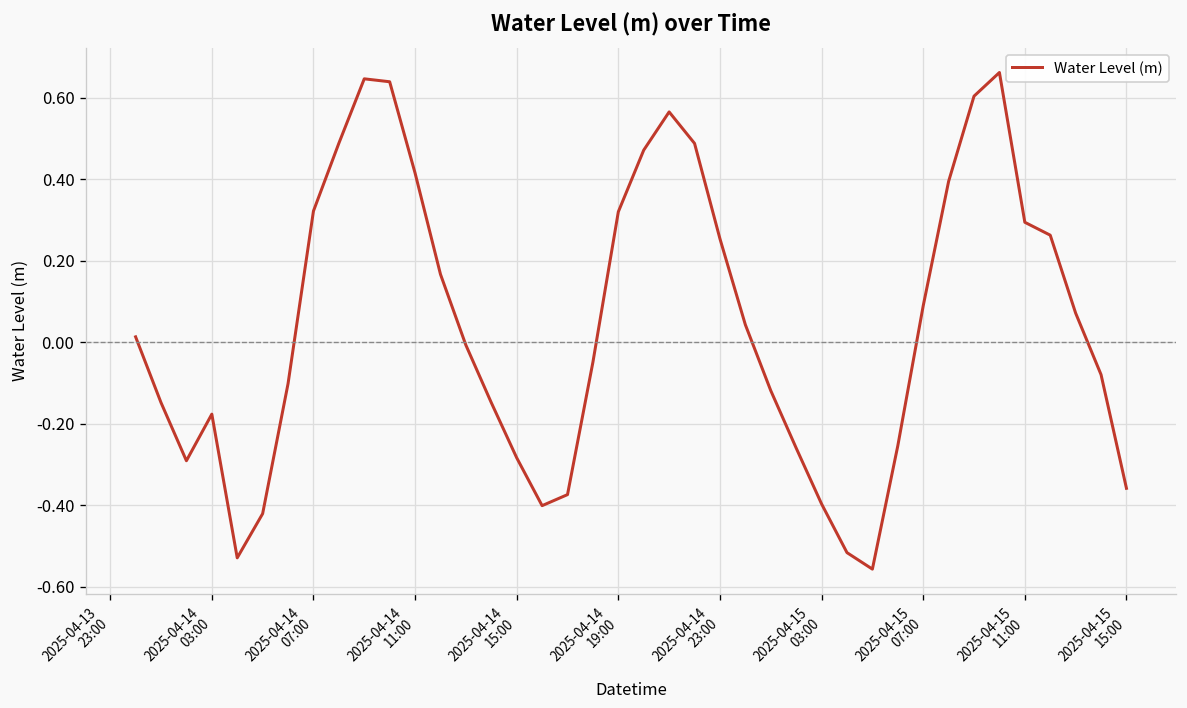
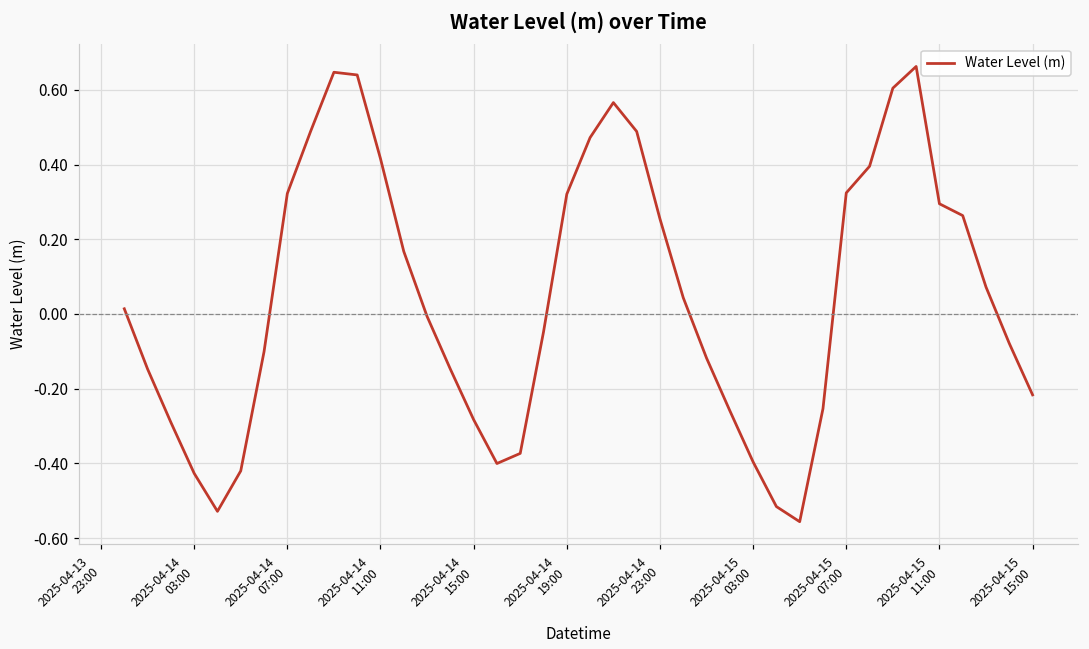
2025-04-14 03:00: -0.18 -> -0.43
2025-04-15 07:00: 0.09 -> 0.32
2025-04-15 15:00: -0.36 -> -0.22
